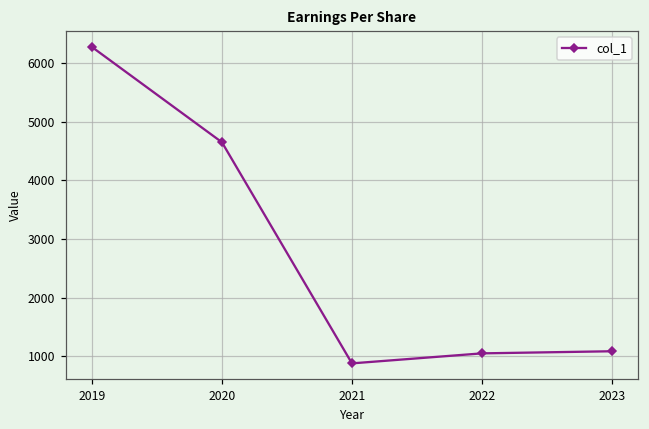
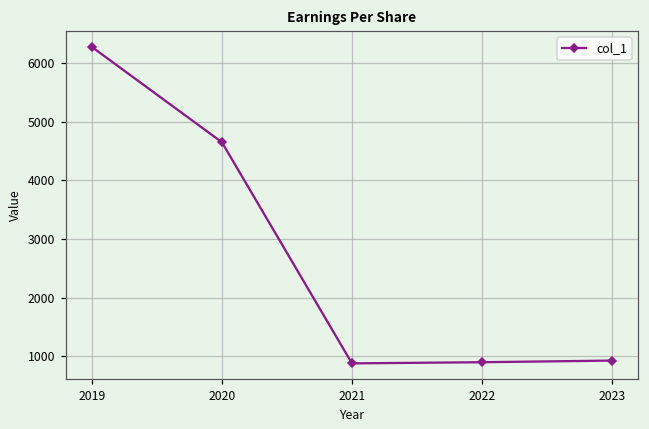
2022: 1000 -> 900
2023: 1100 -> 900
